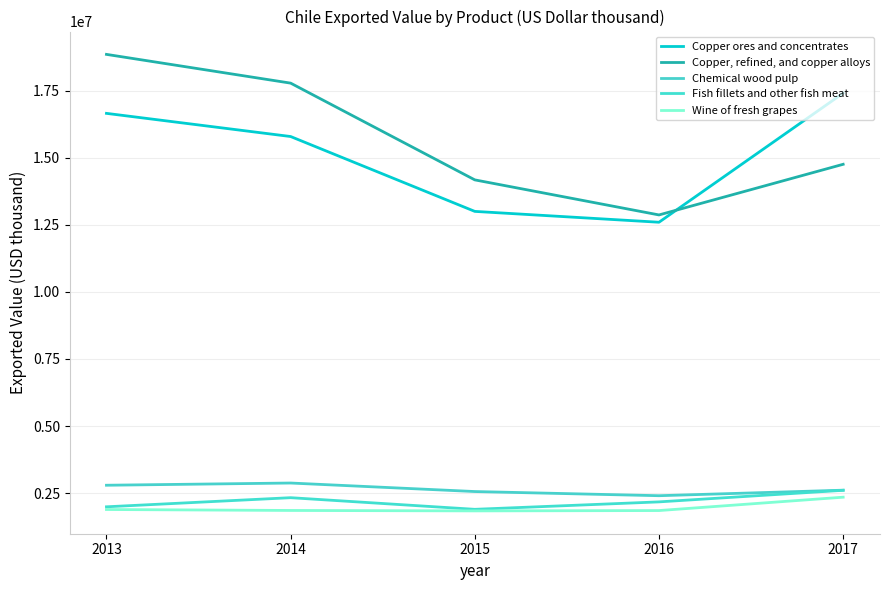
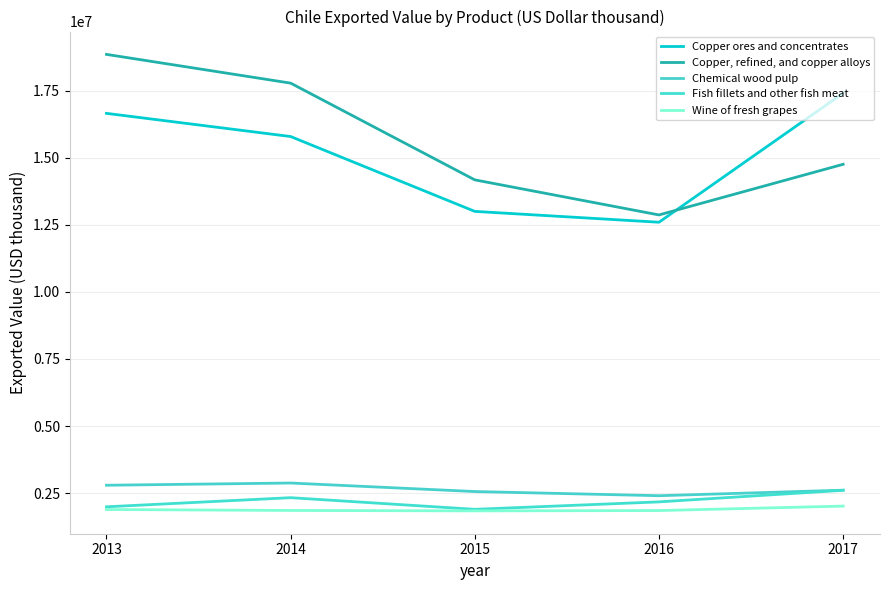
Wine of fresh grapes, 2017: 2400000 -> 2000000
